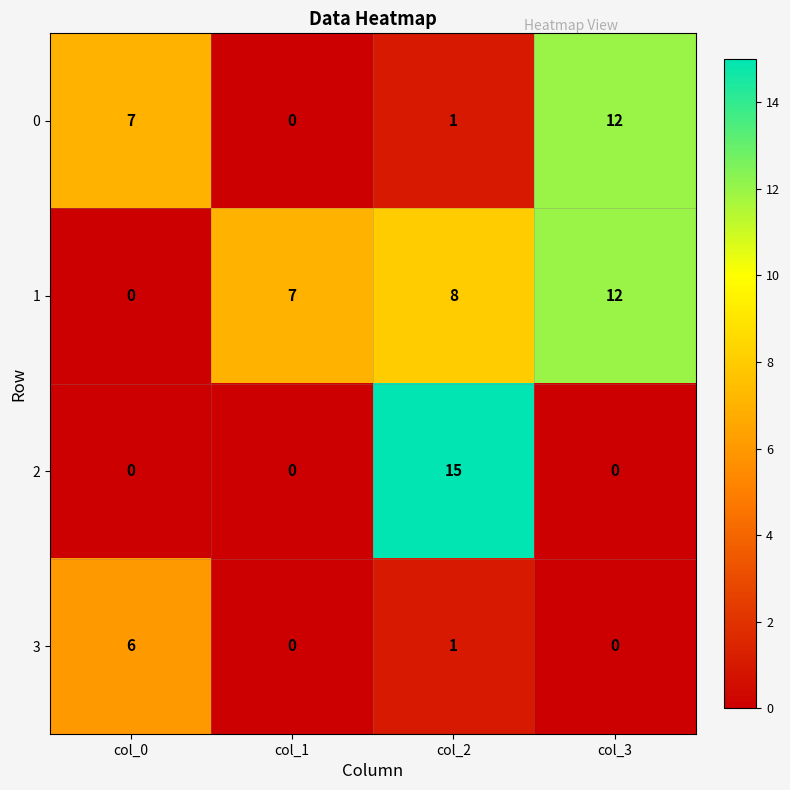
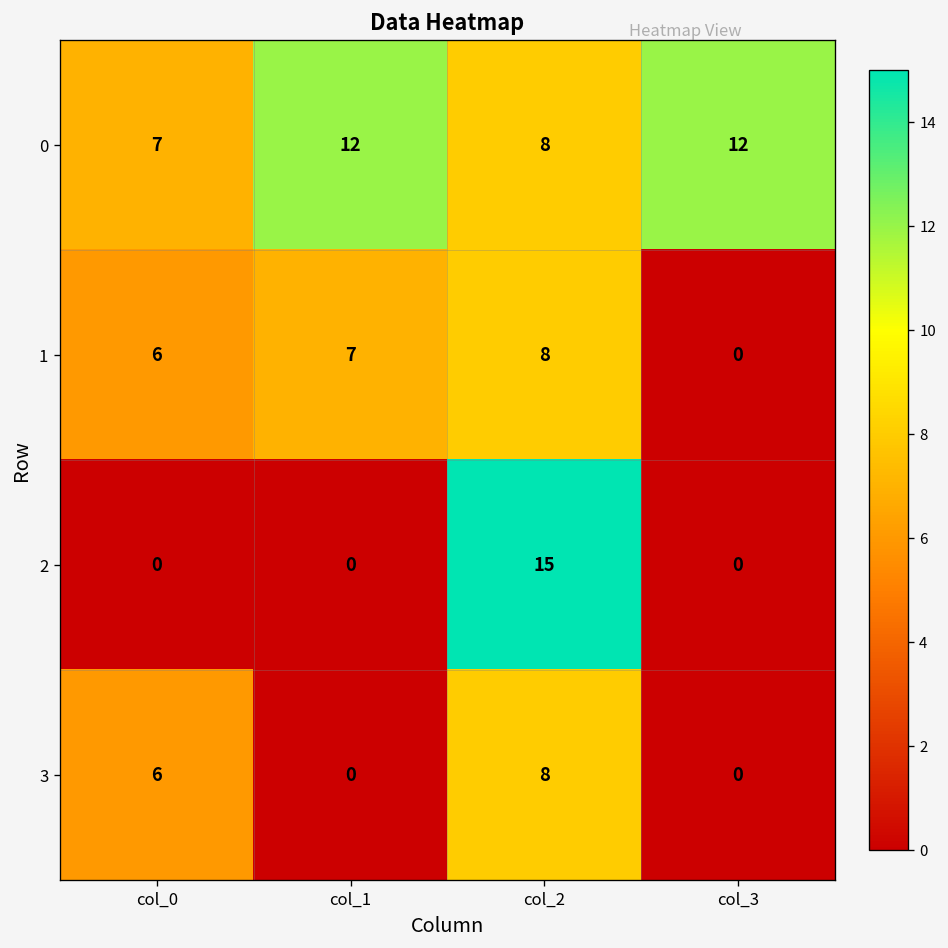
0, col_1: 0 -> 12
0, col_2: 1 -> 8
1, col_0: 0 -> 6
1, col_3: 12 -> 0
3, col_2: 1 -> 8
